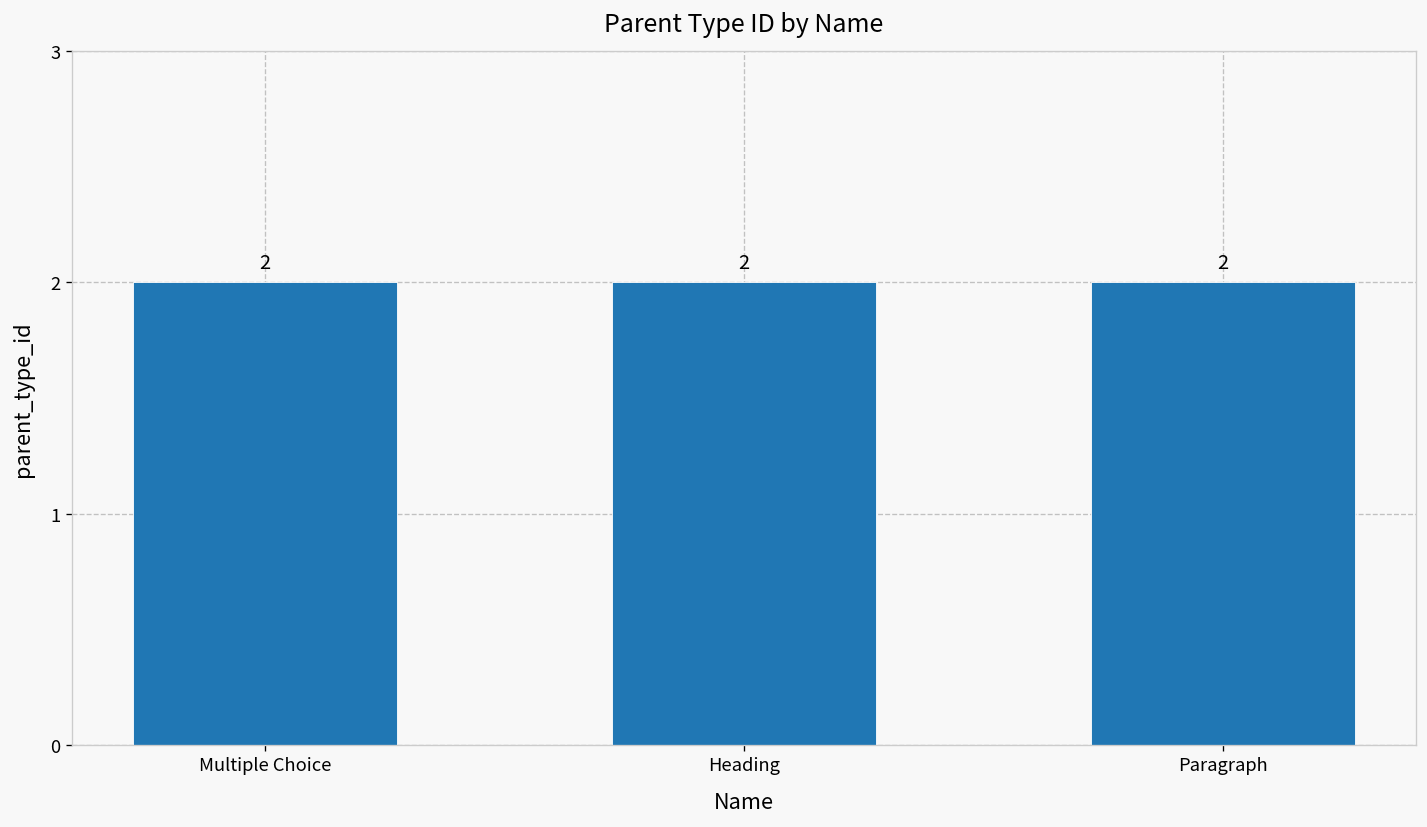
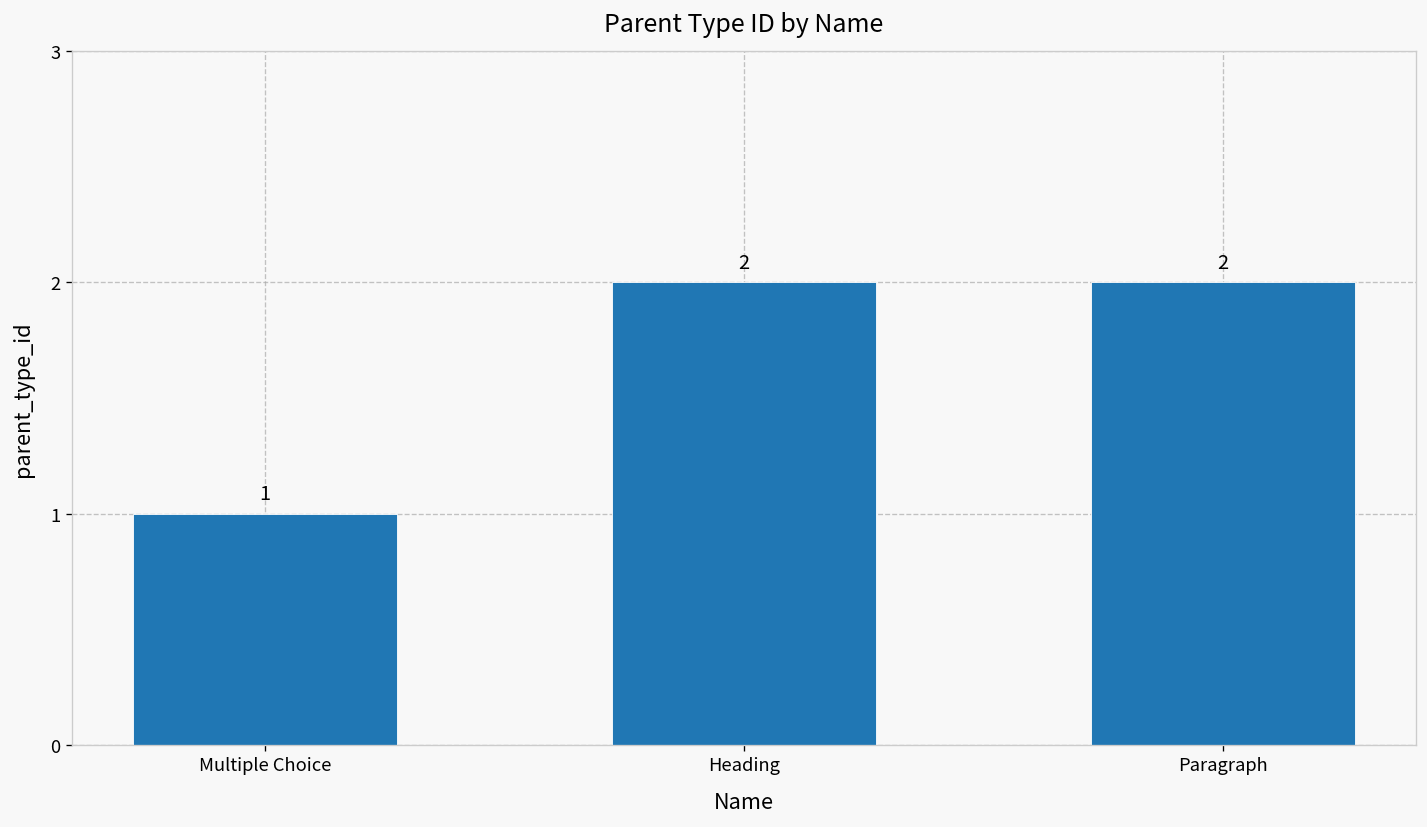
Multiple Choice: 2 -> 1
